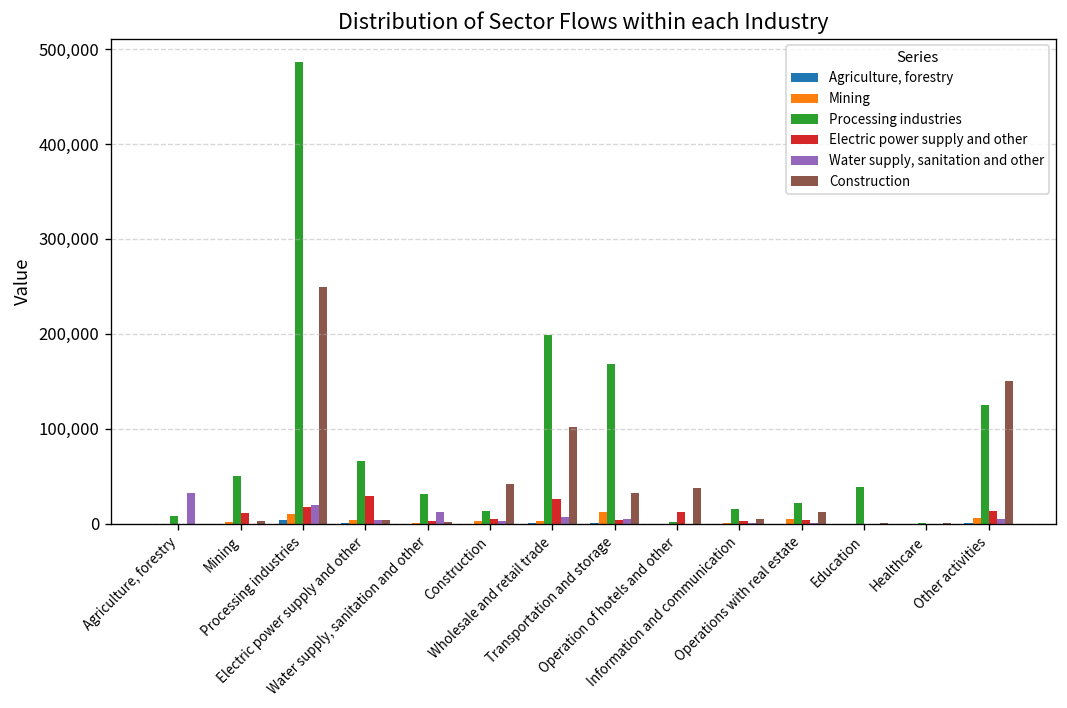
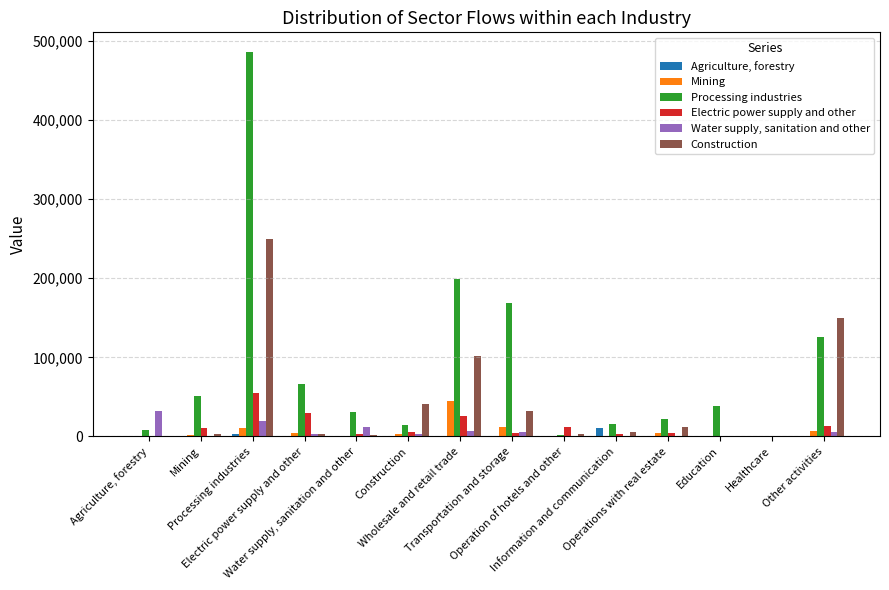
Electric power supply and other, Processing industries: 20,000 -> 60,000
Mining, Wholesale and retail trade: 0 -> 40,000
Construction, Operation of hotels and other: 40,000 -> 0
Agriculture, forestry, Information and communication: 0 -> 10,000
